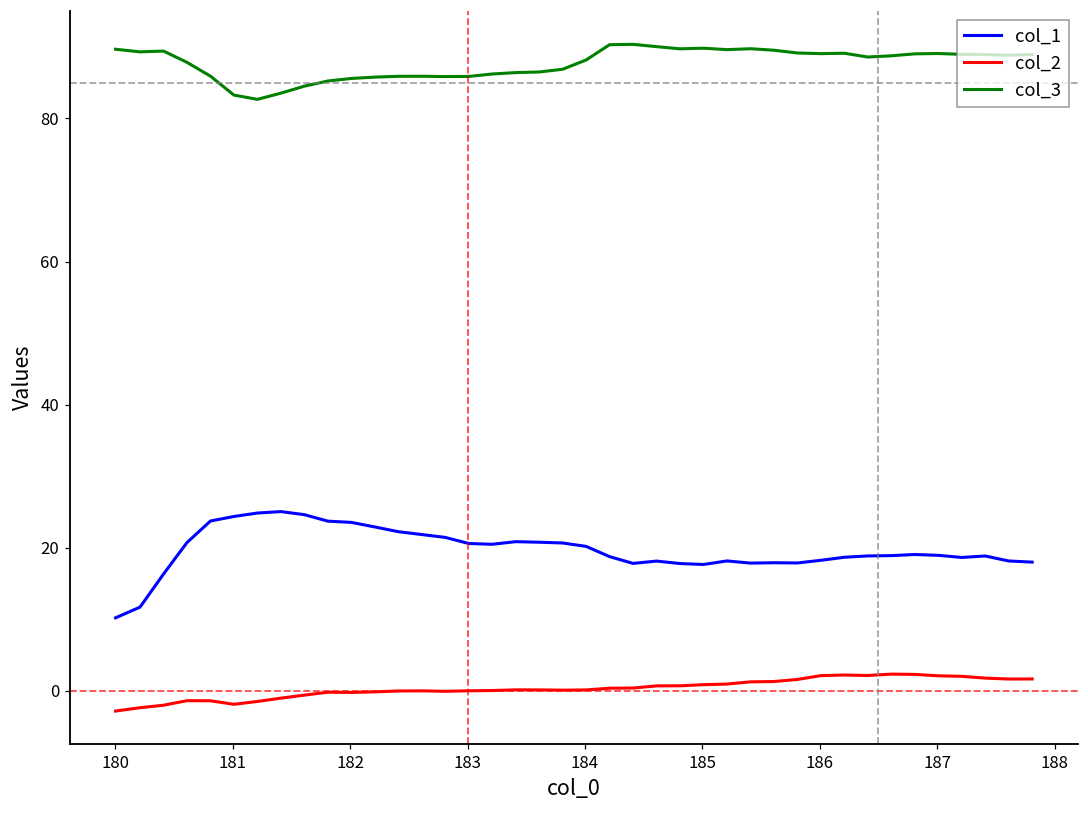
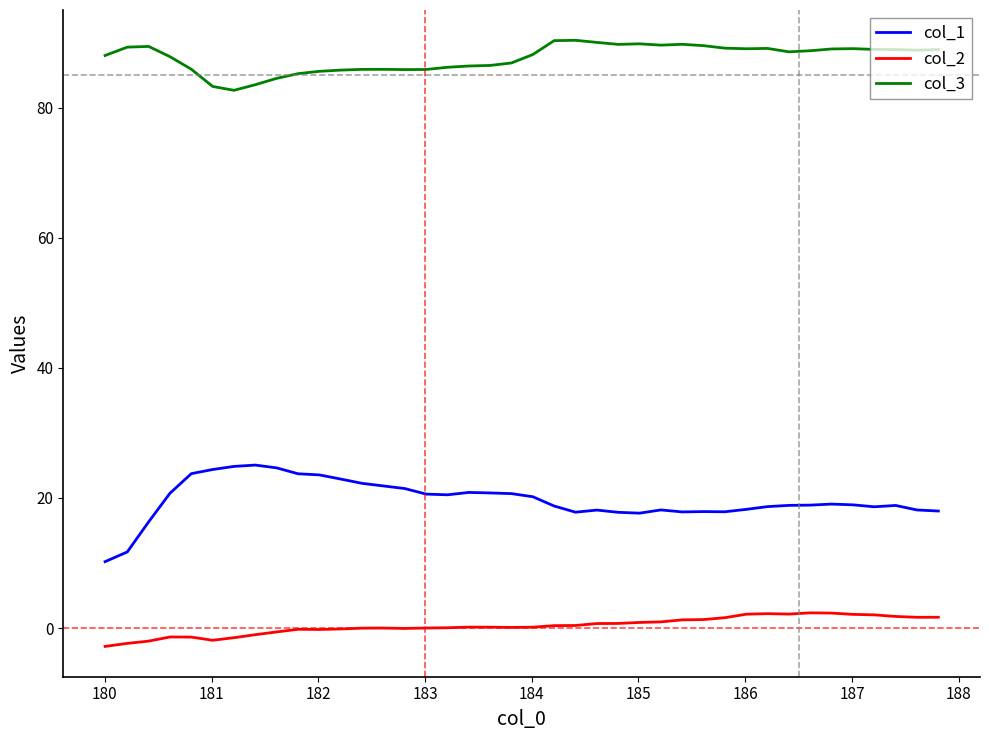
col_3, 180: 90 -> 88
